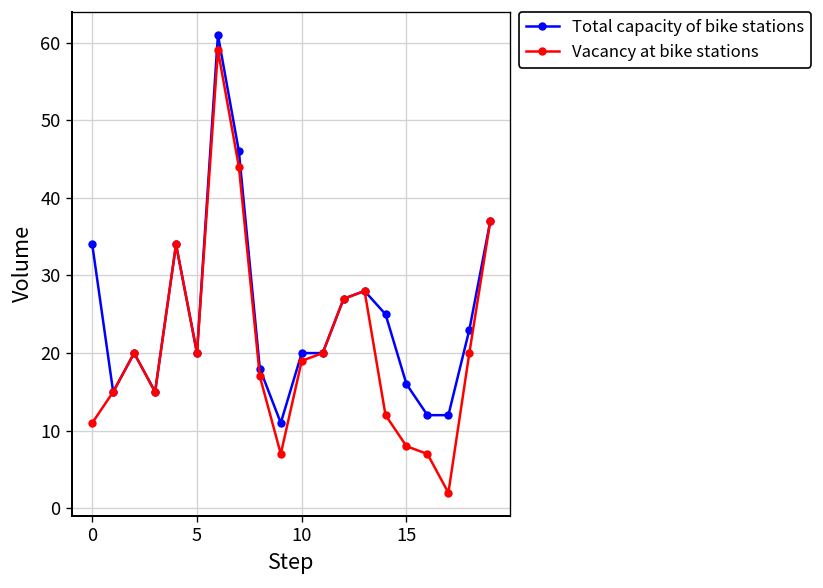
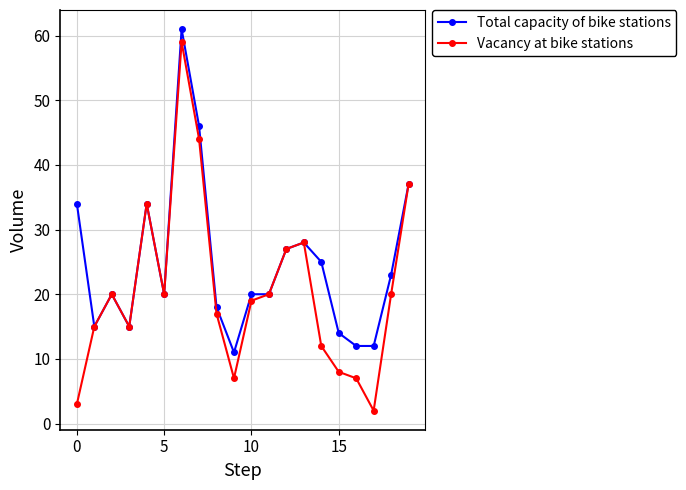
Vacancy at bike stations, 0: 11 -> 3
Total capacity of bike stations, 15: 16 -> 14
